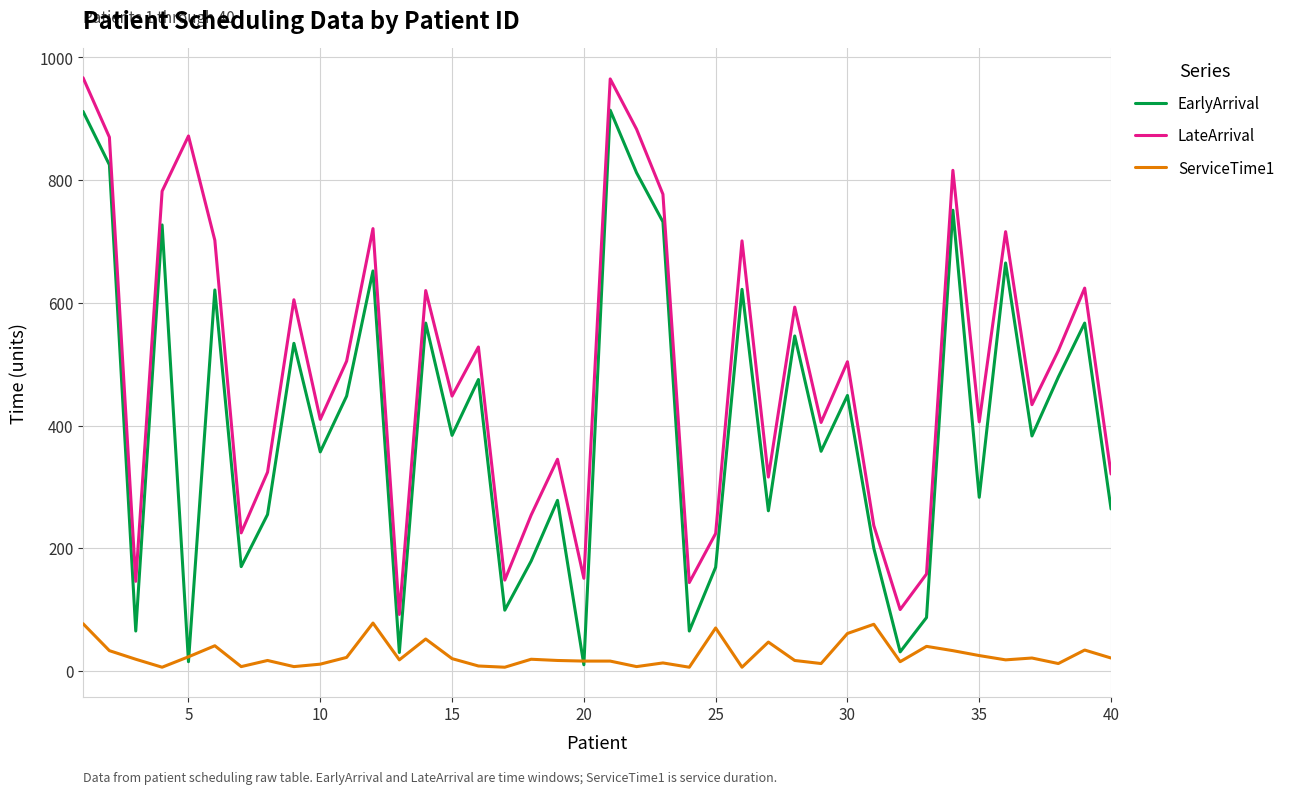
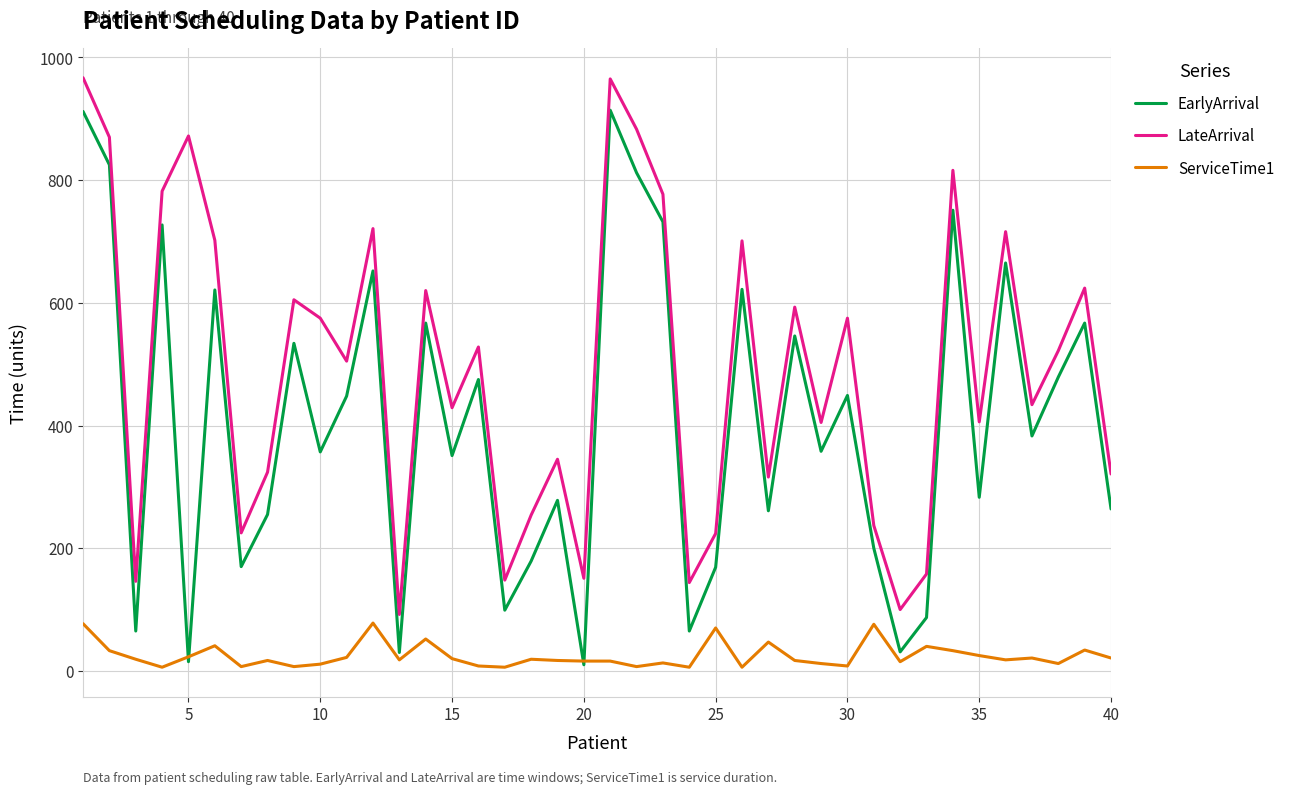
LateArrival, 10: 410 -> 580
EarlyArrival, 15: 380 -> 350
LateArrival, 15: 450 -> 430
LateArrival, 30: 500 -> 580
ServiceTime1, 30: 60 -> 10
